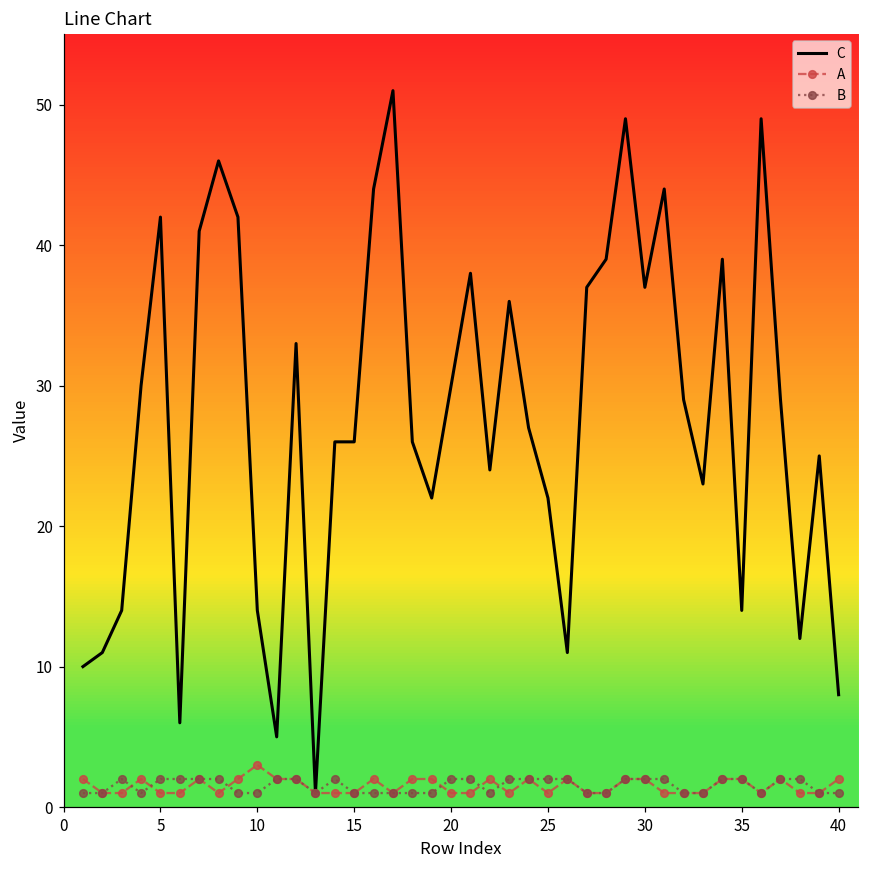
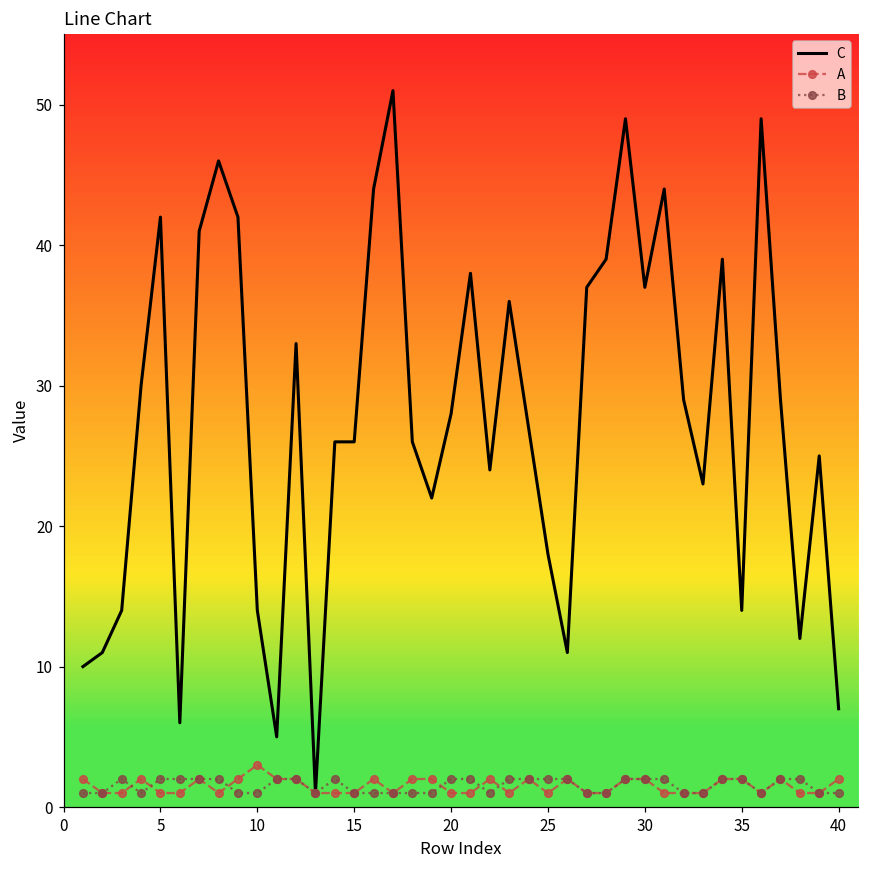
C, 20: 30 -> 28
C, 25: 22 -> 18
C, 40: 8 -> 7
